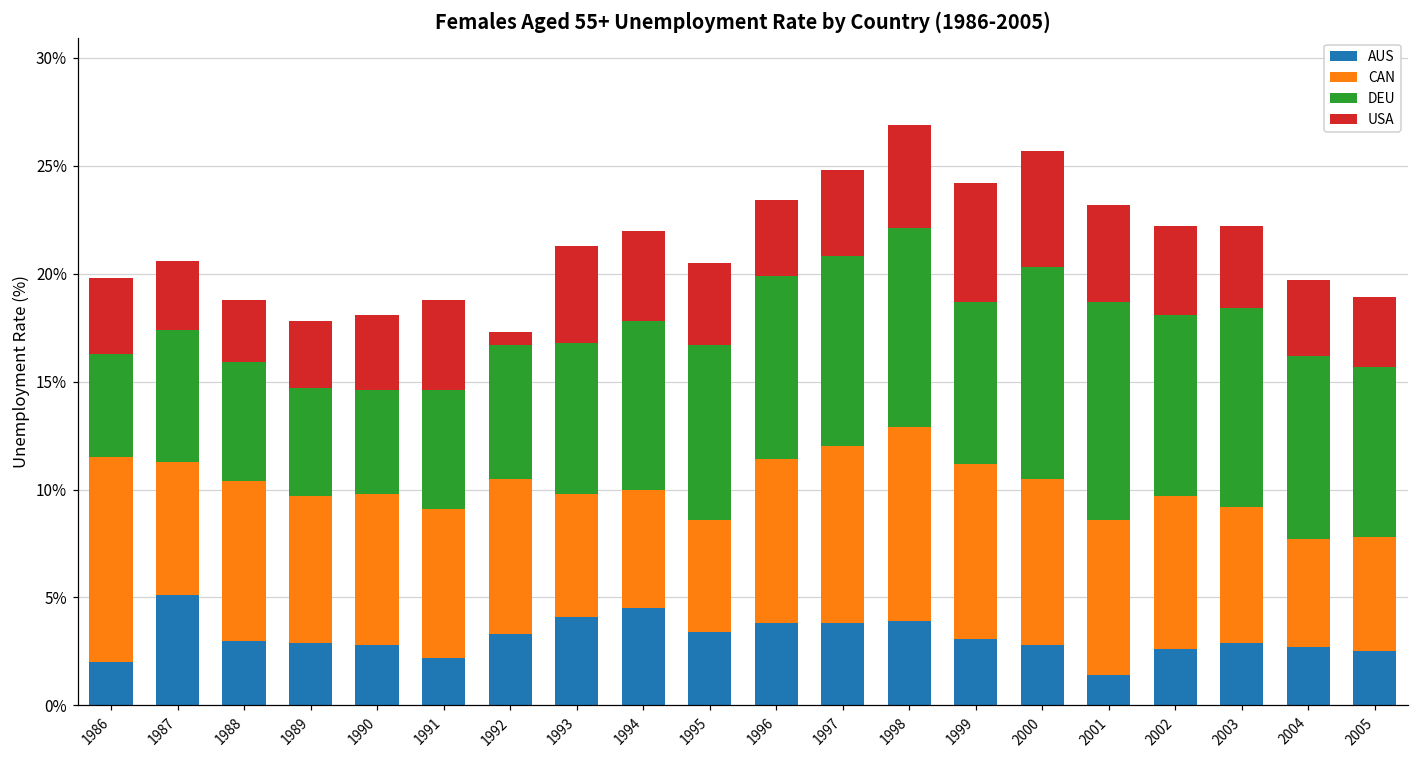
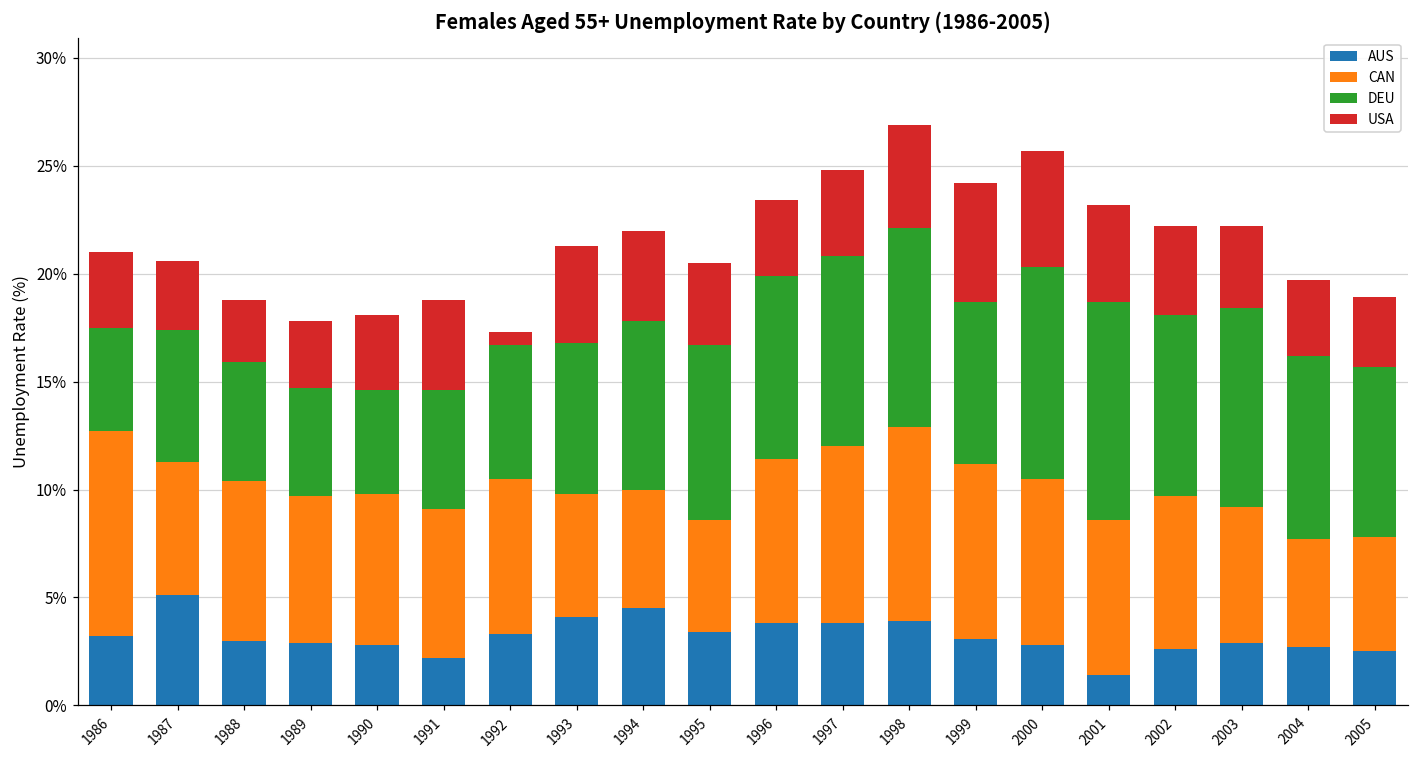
AUS, 1986: 2.0% -> 3.2%
